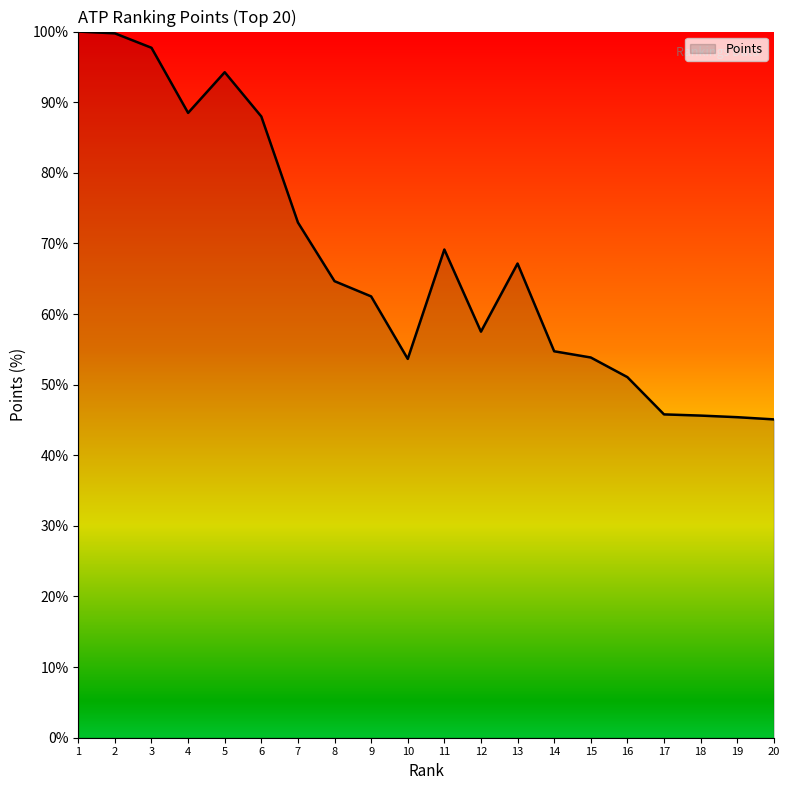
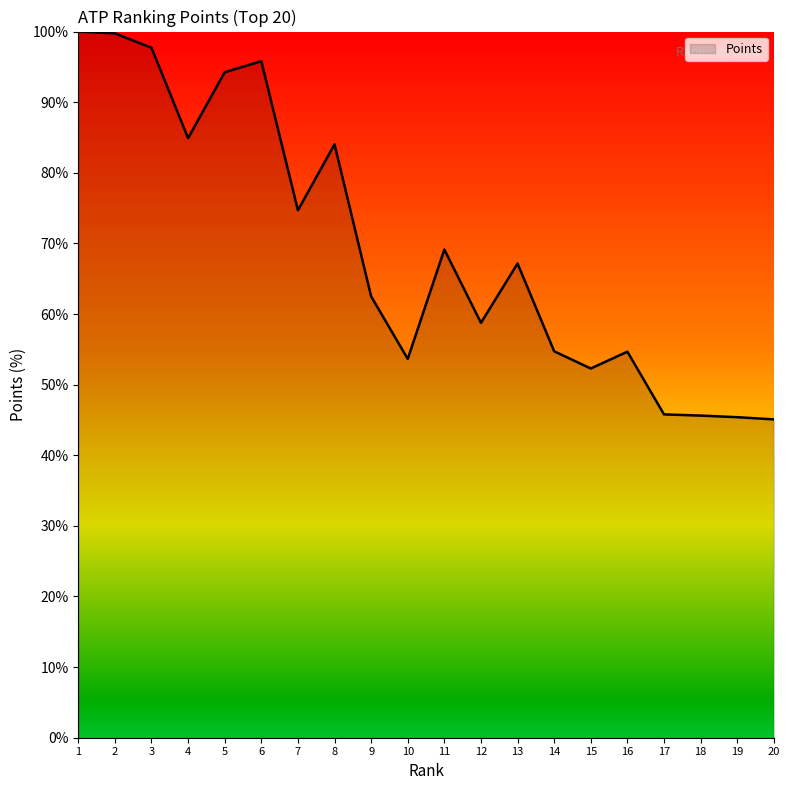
4: 88% -> 85%
6: 88% -> 96%
7: 73% -> 75%
8: 65% -> 84%
12: 58% -> 59%
15: 54% -> 52%
16: 51% -> 55%
